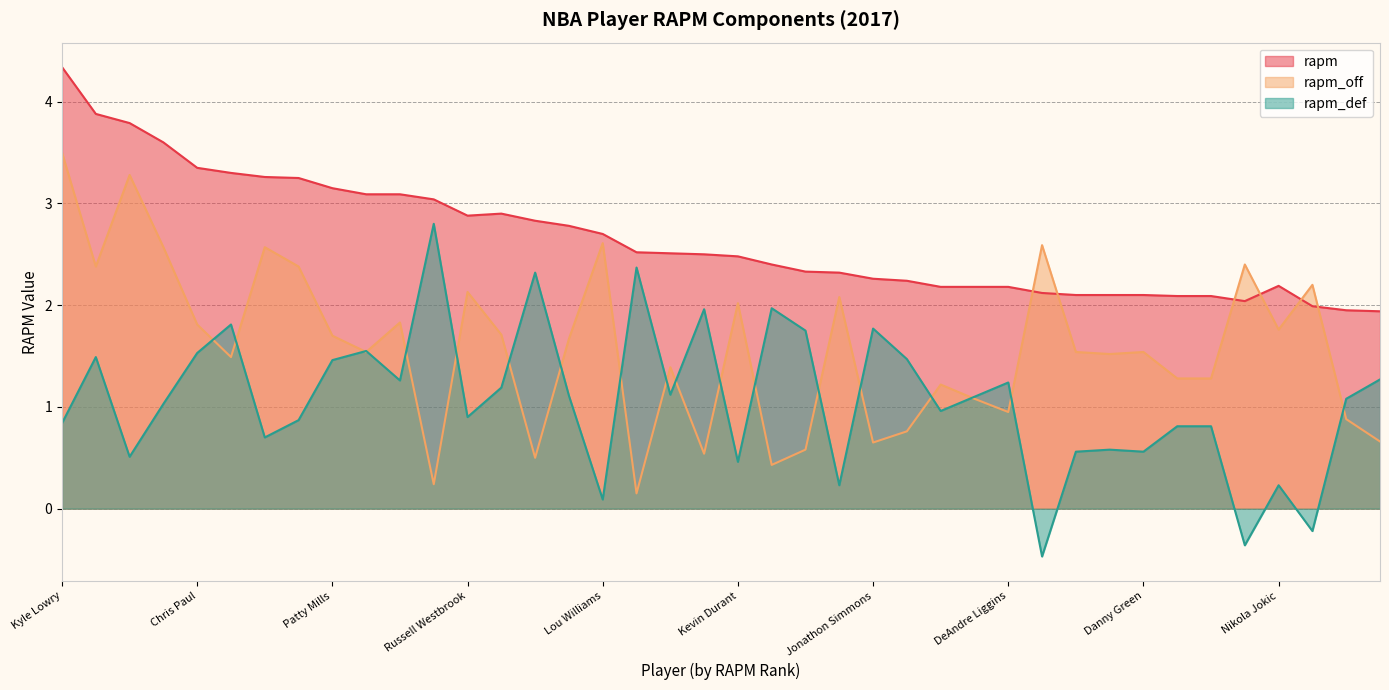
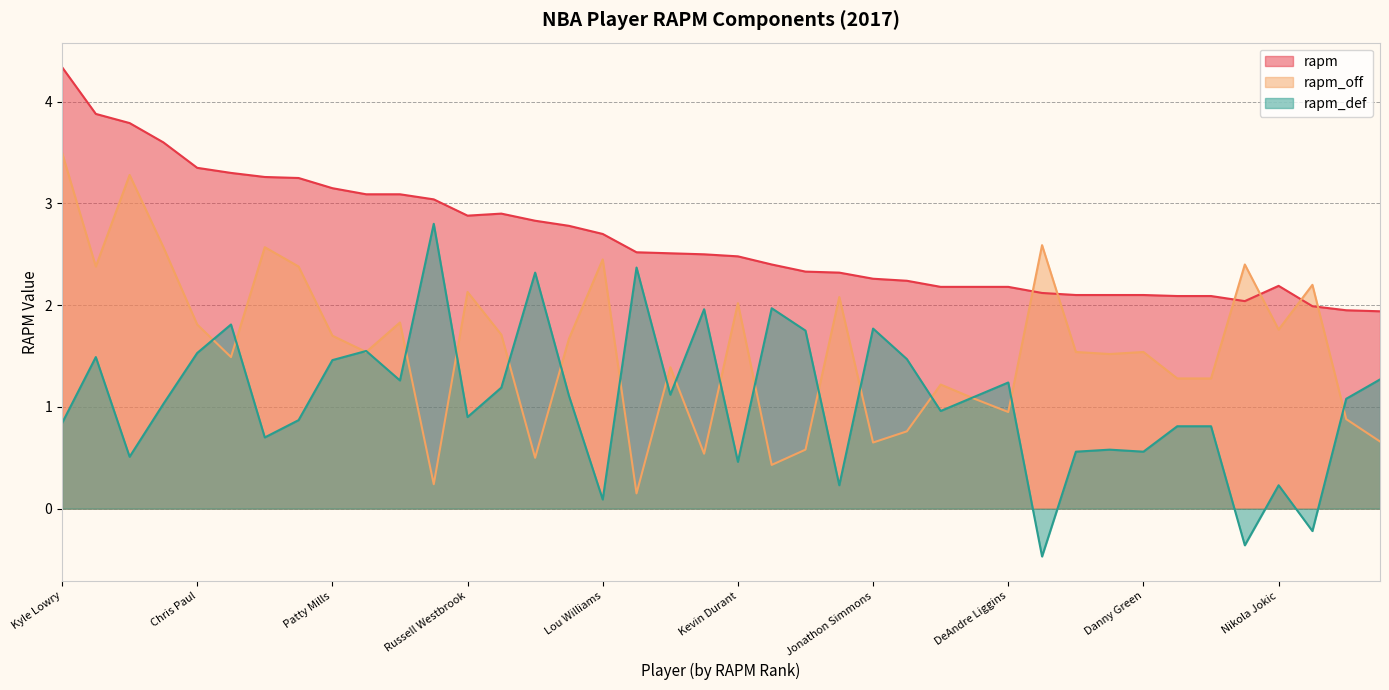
rapm_off, Lou Williams: 2.61 -> 2.45
